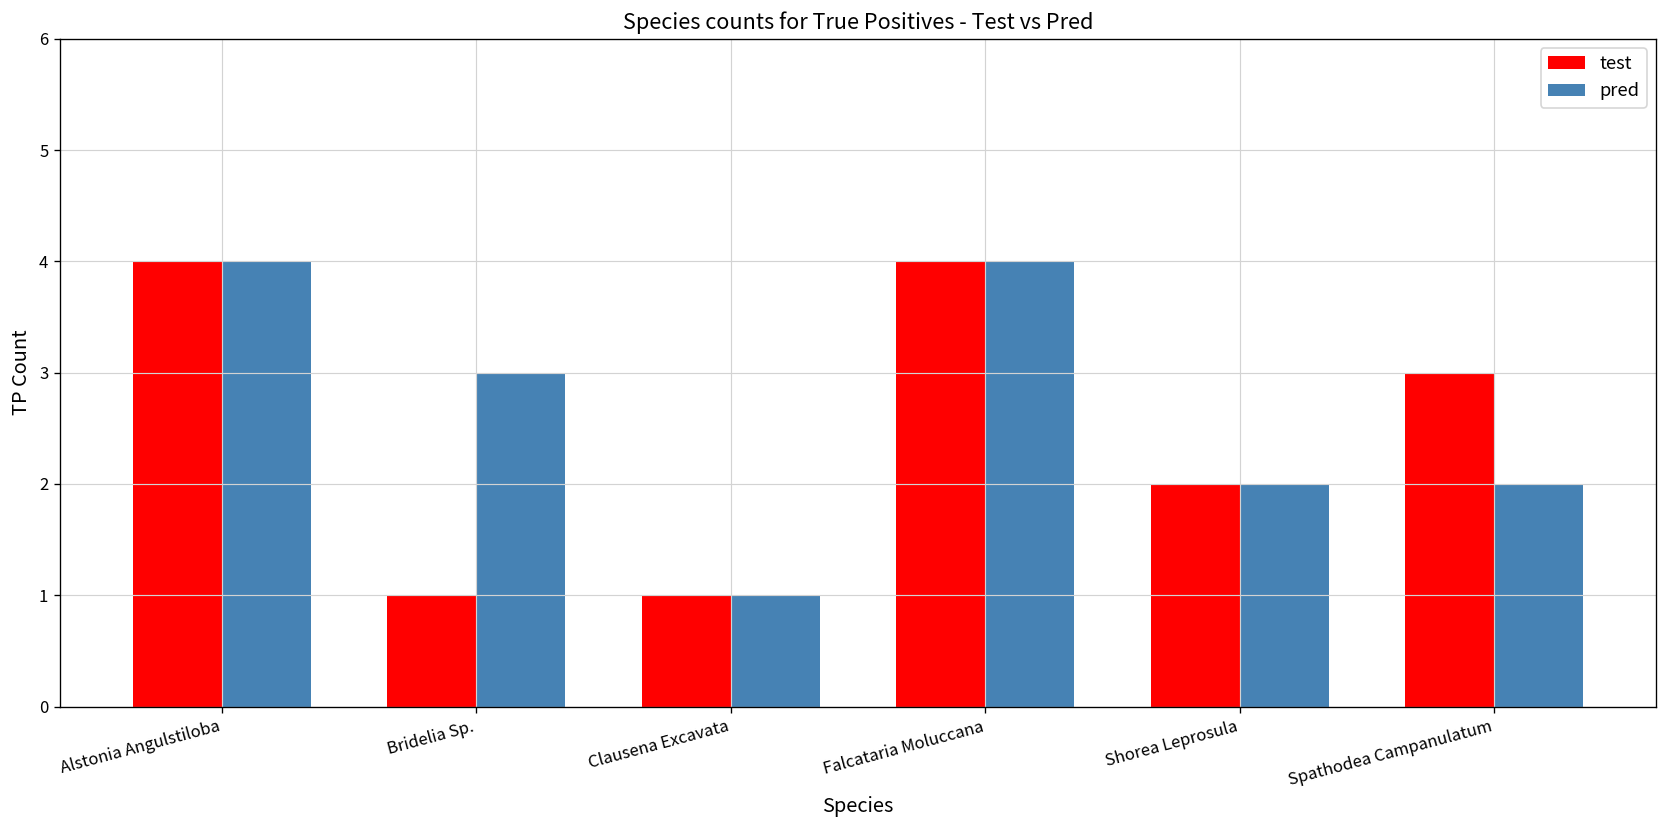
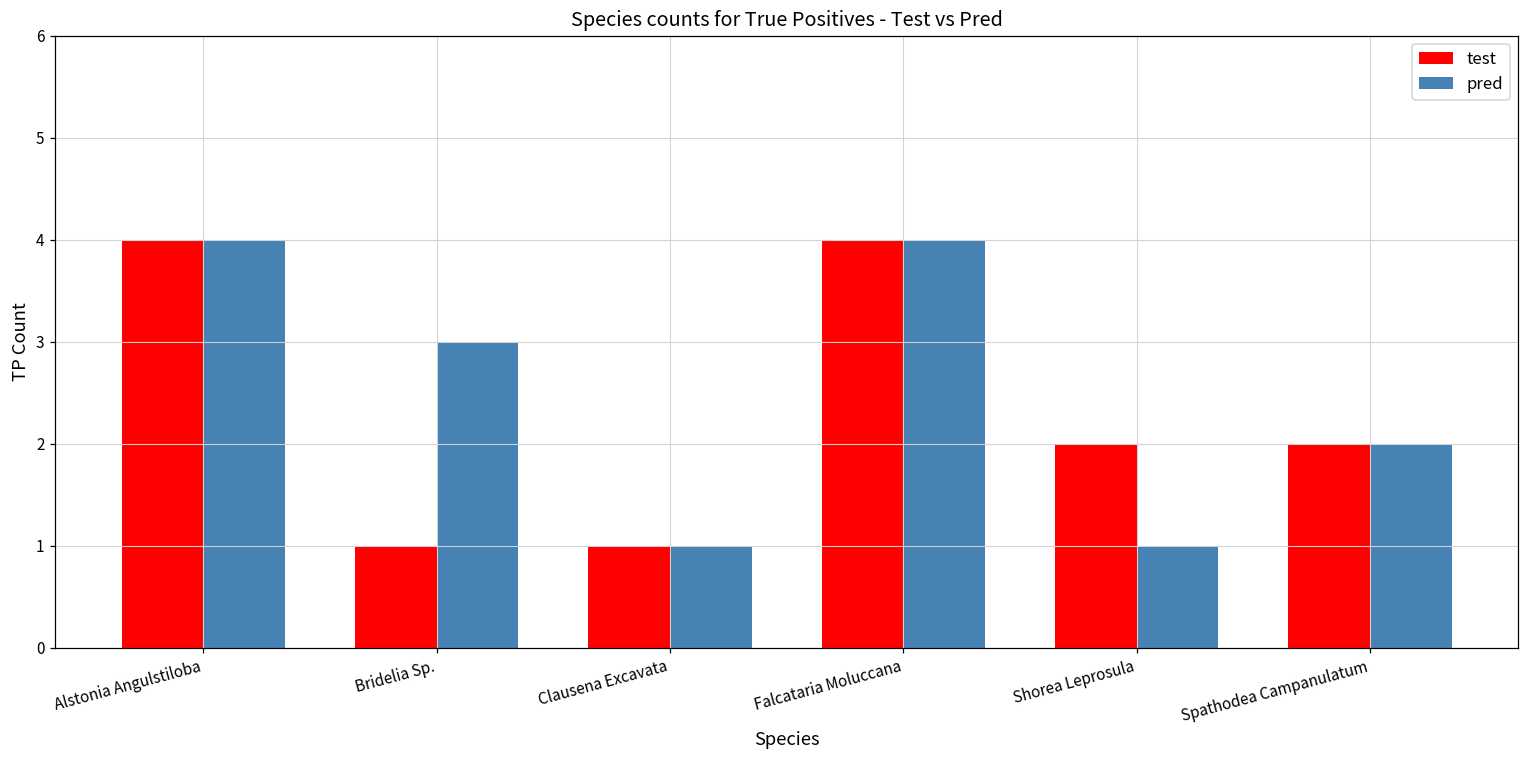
pred, Shorea Leprosula: 2 -> 1
test, Spathodea Campanulatum: 3 -> 2
